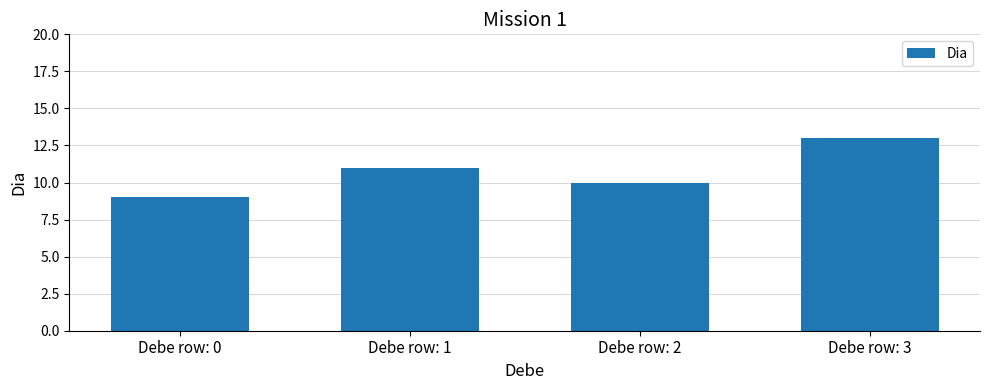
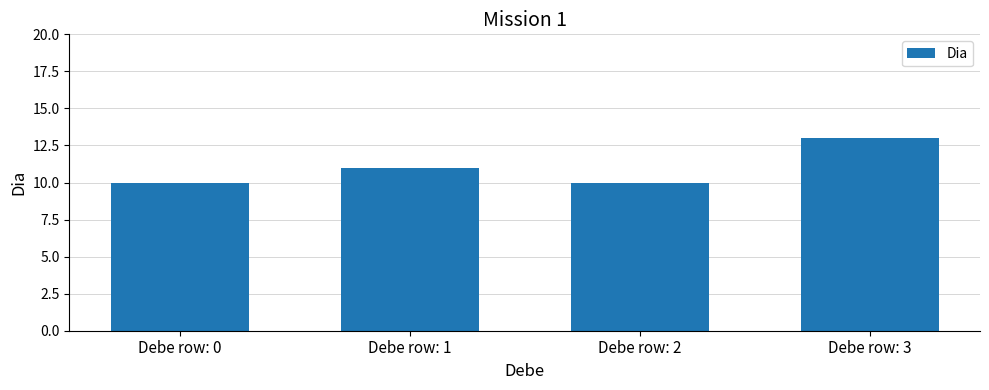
Debe row: 0: 9 -> 10
